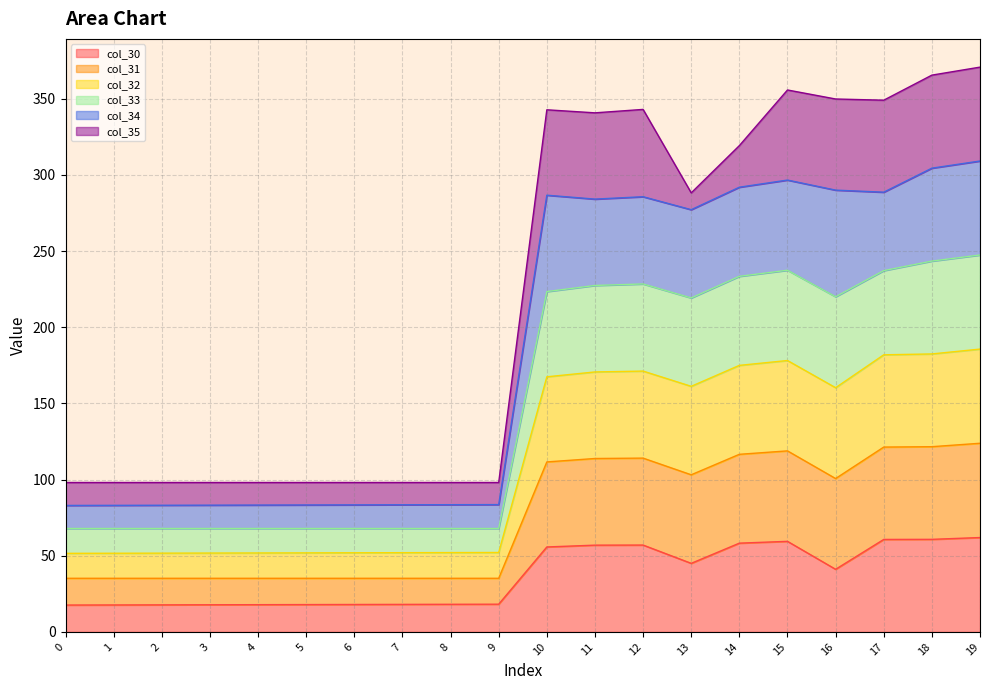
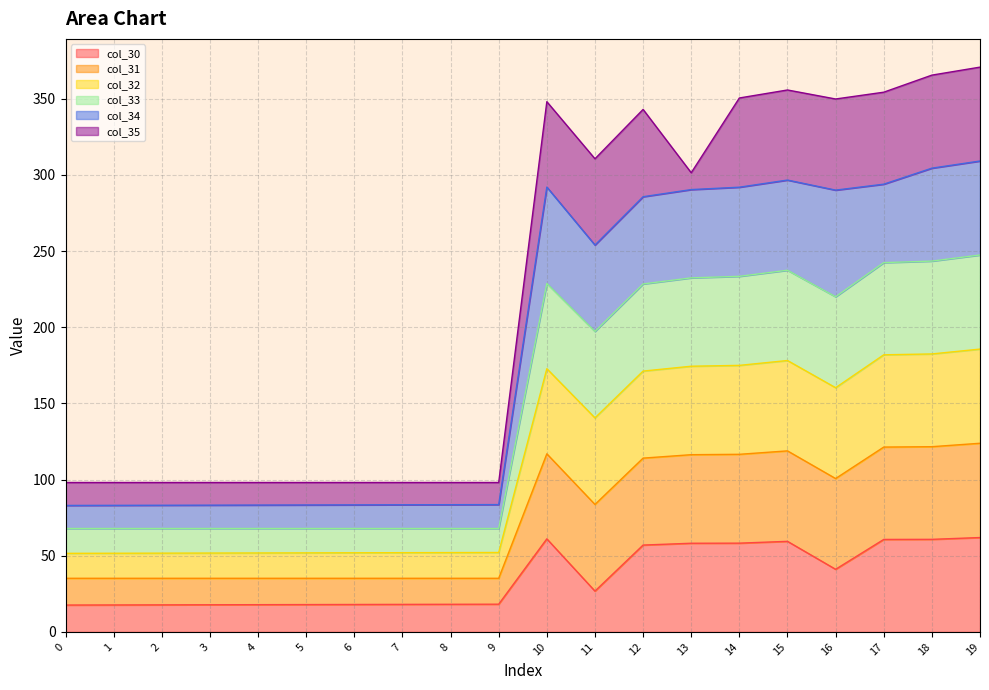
col_30, 10: 56 -> 61
col_30, 11: 57 -> 27
col_30, 13: 45 -> 58
col_35, 14: 27 -> 59
col_33, 17: 55 -> 61
